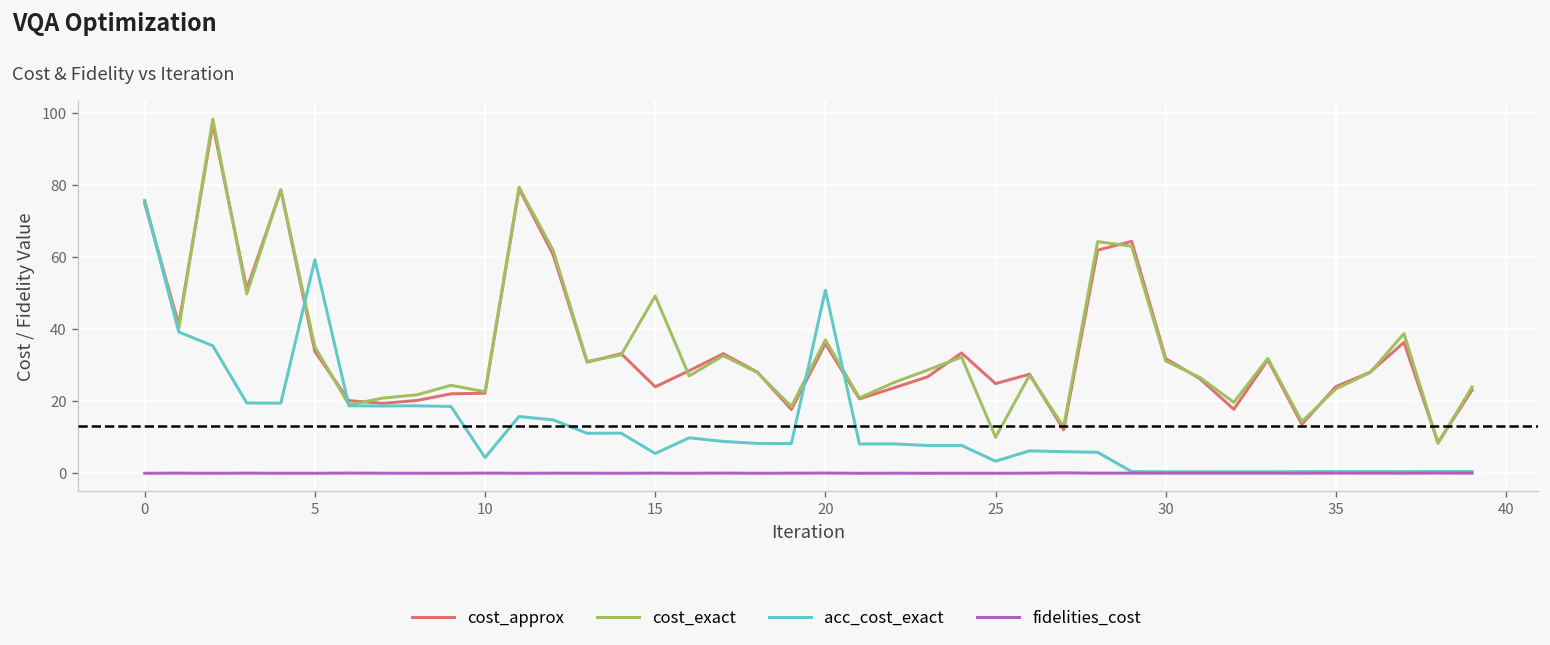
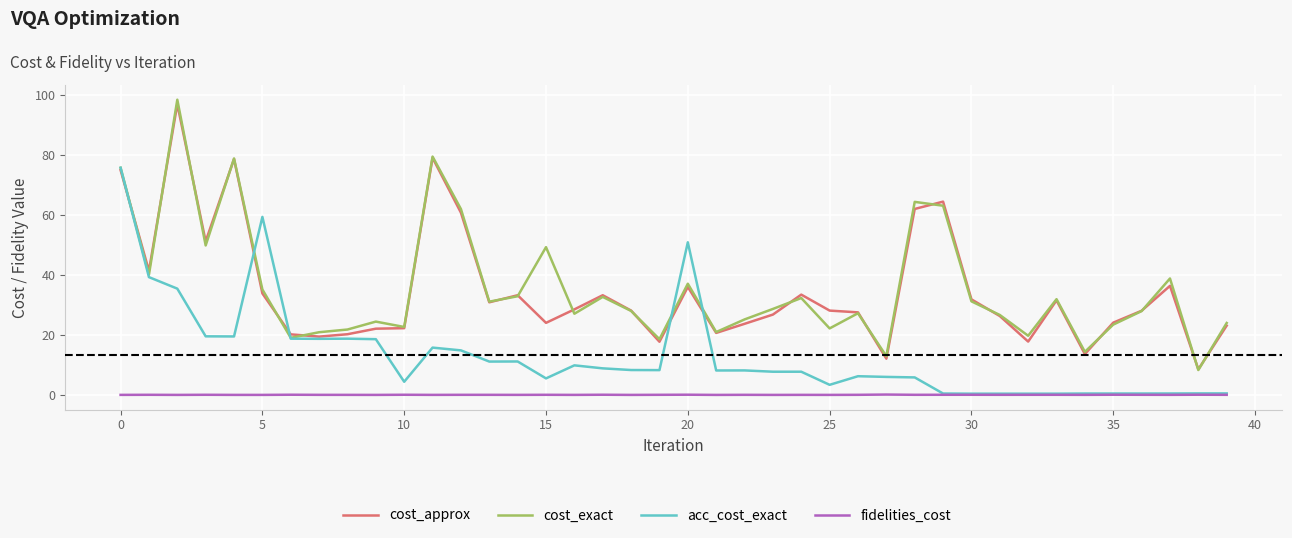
cost_approx, 25: 25 -> 28
cost_exact, 25: 10 -> 22
